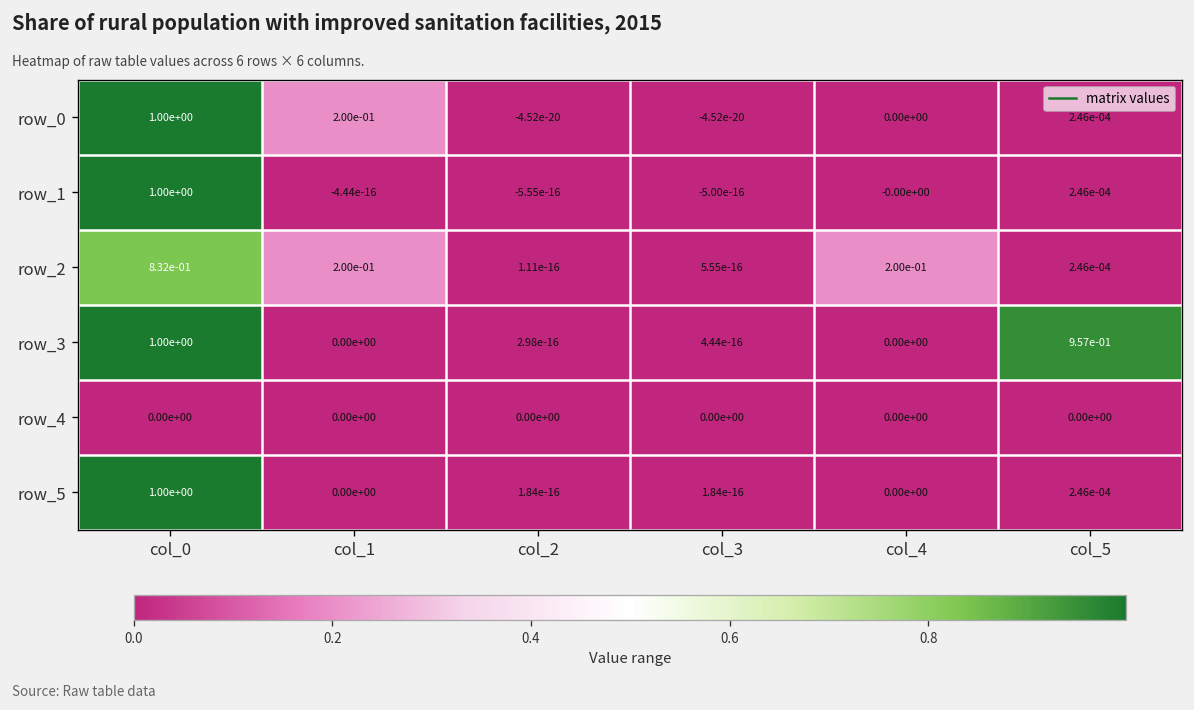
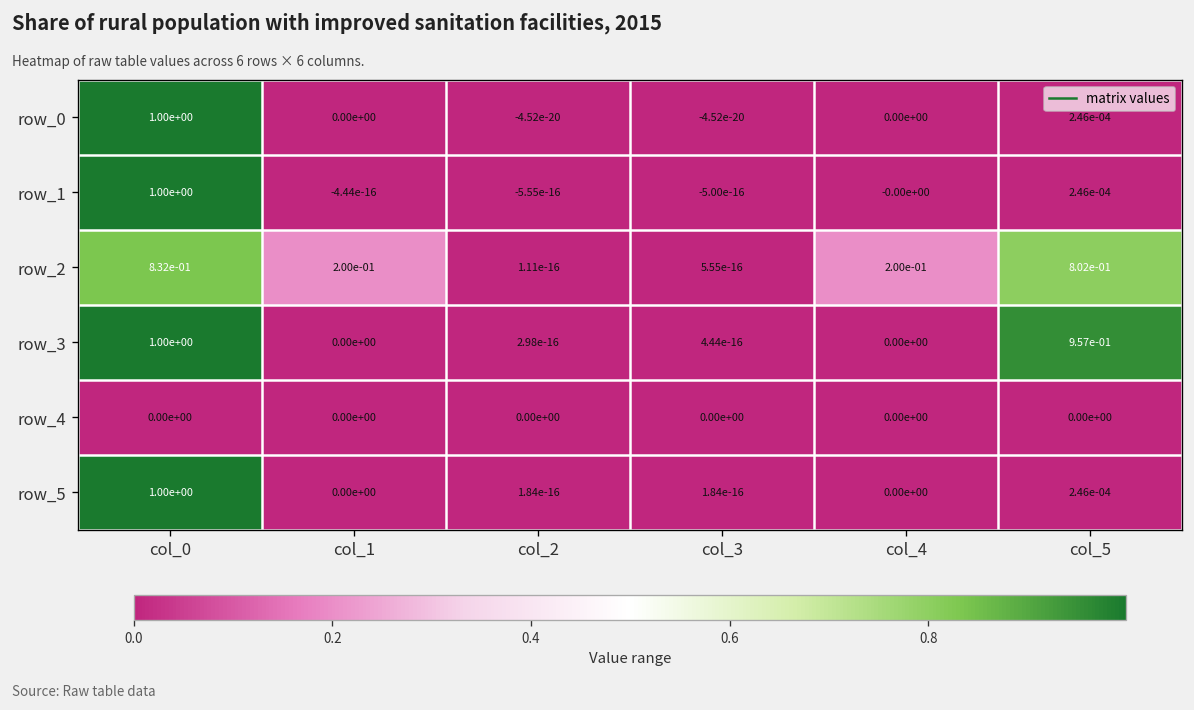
row_0, col_1: 2.00e-01 -> 0.00e+00
row_2, col_5: 2.46e-04 -> 8.02e-01
